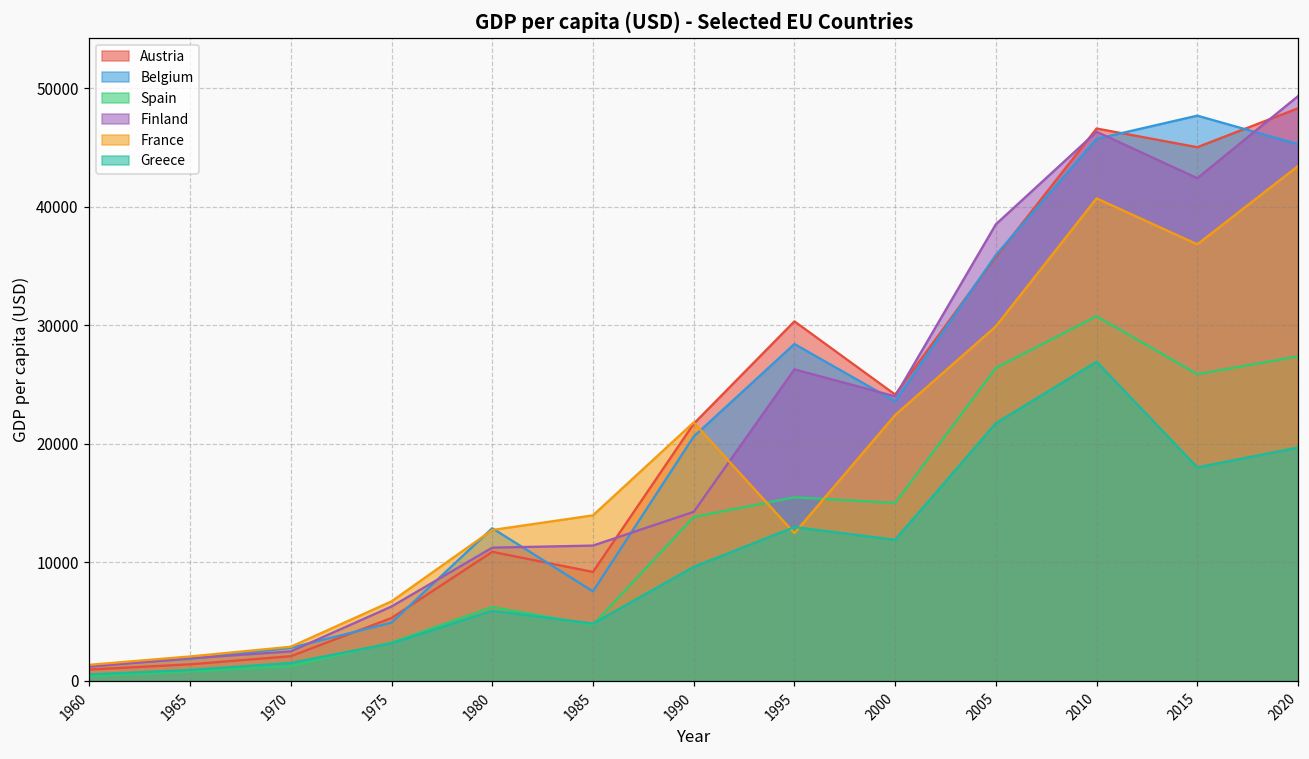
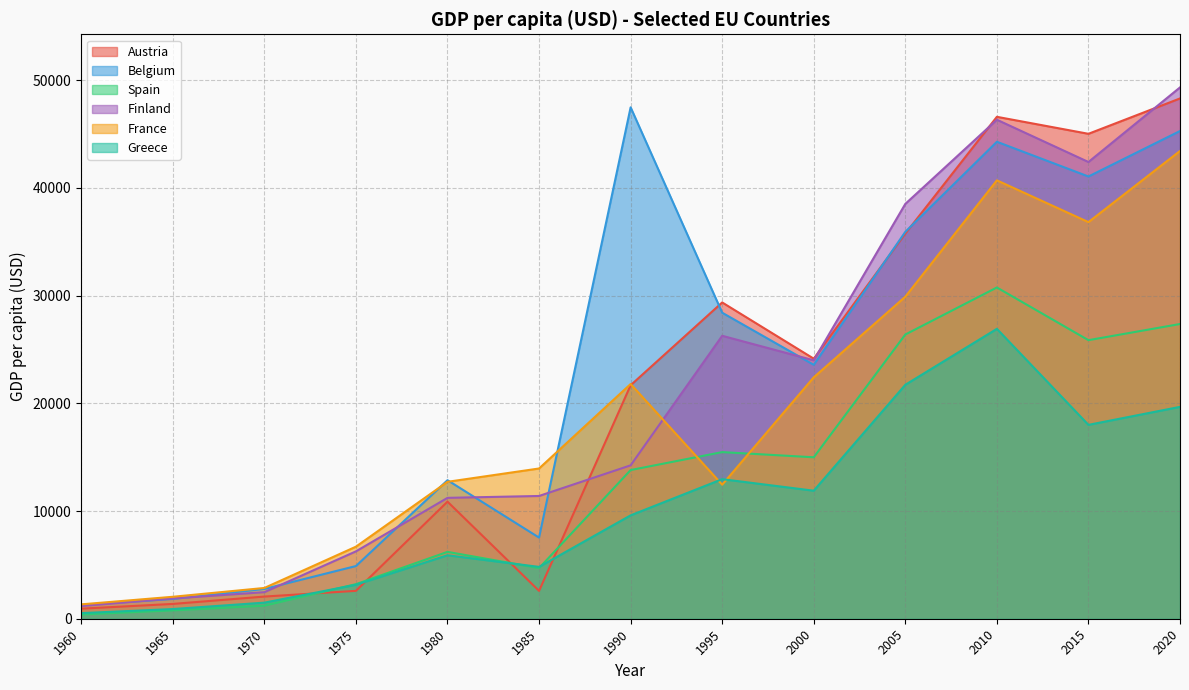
Austria, 1975: 5300 -> 2600
Austria, 1985: 9200 -> 2600
Belgium, 1990: 20600 -> 47500
Austria, 1995: 30300 -> 29400
Belgium, 2010: 45700 -> 44300
Belgium, 2015: 47700 -> 41100
